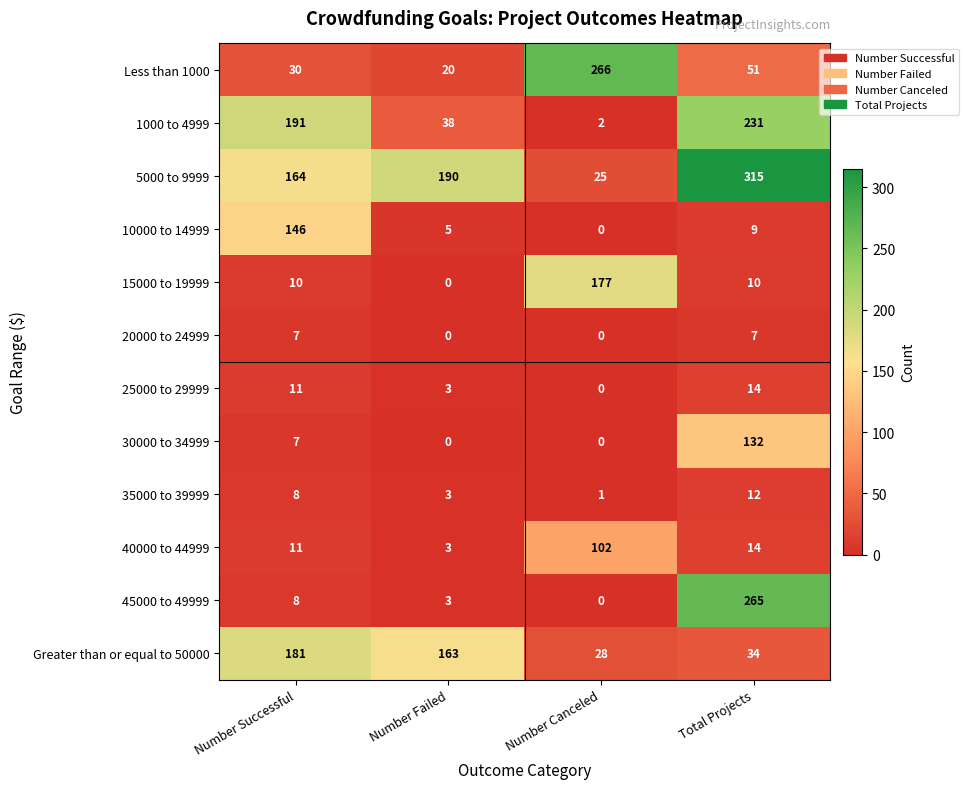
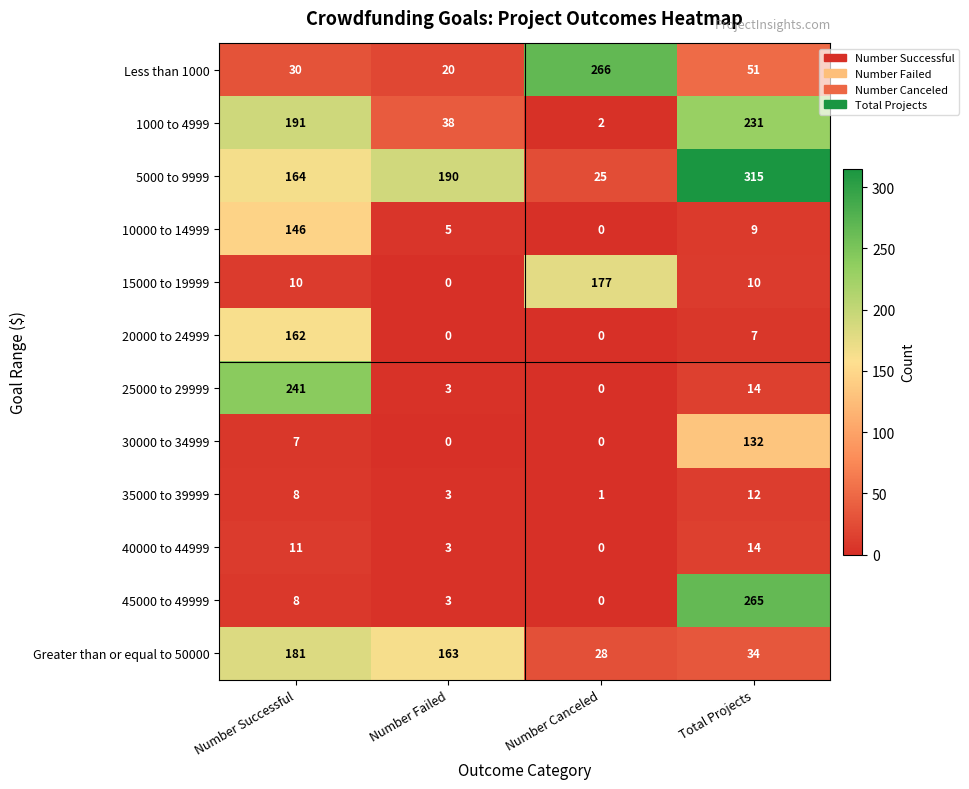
20000 to 24999, Number Successful: 7 -> 162
25000 to 29999, Number Successful: 11 -> 241
40000 to 44999, Number Canceled: 102 -> 0
